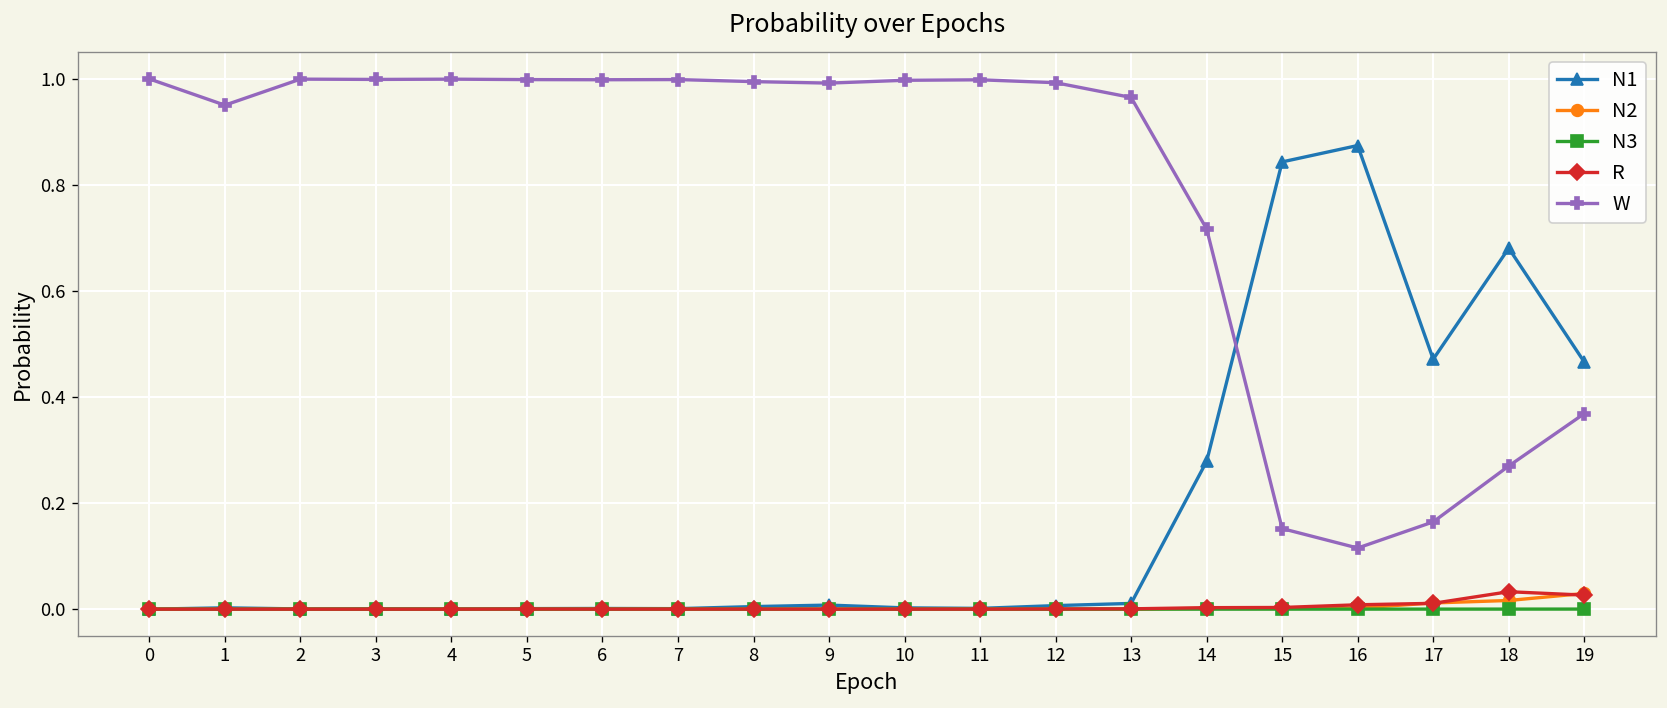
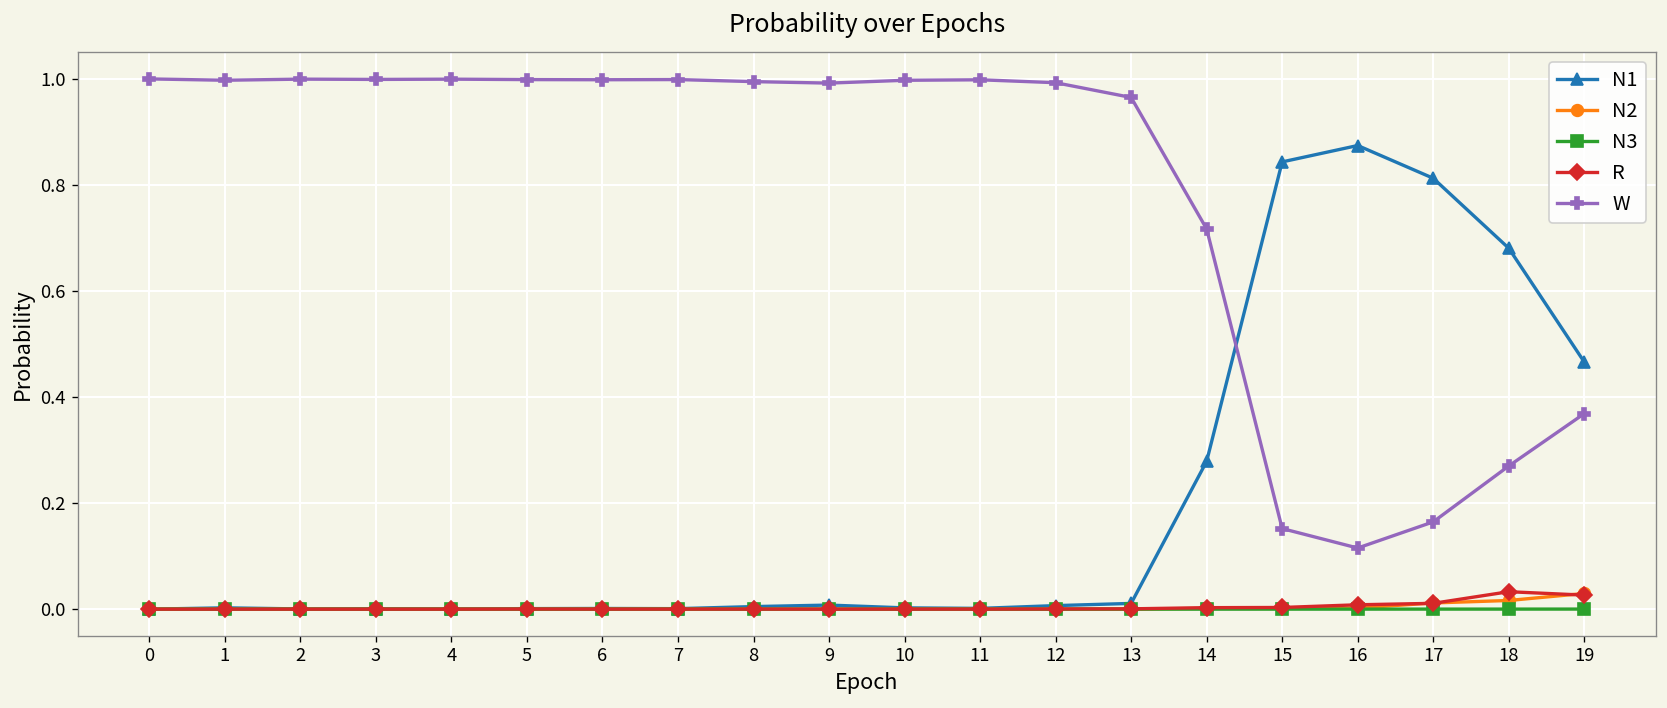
W, 1: 0.95 -> 1.00
N1, 17: 0.47 -> 0.81
